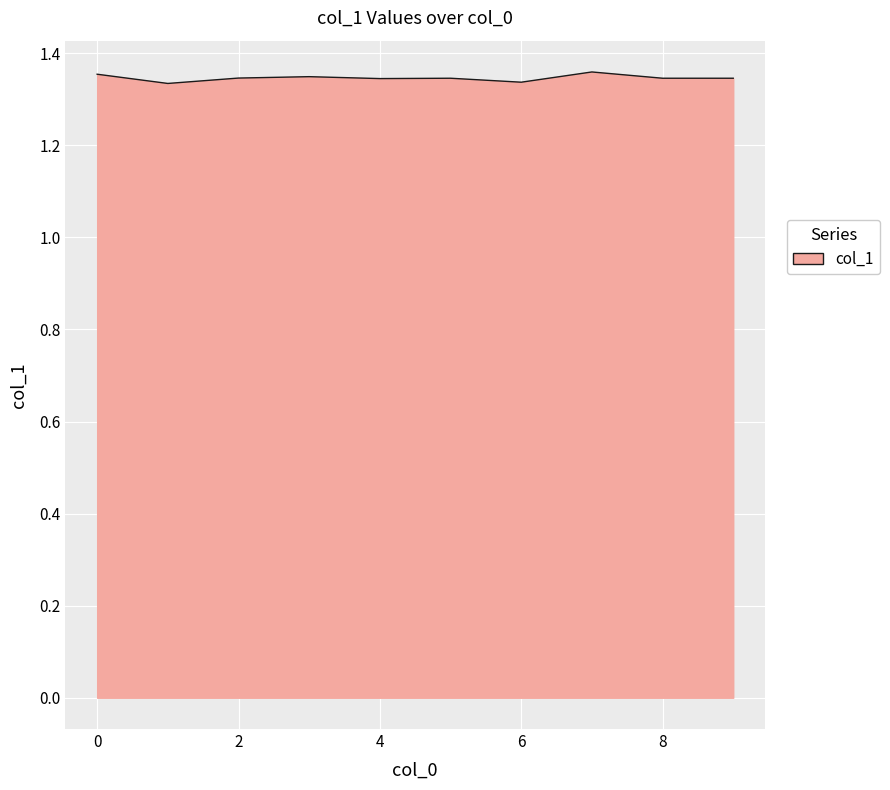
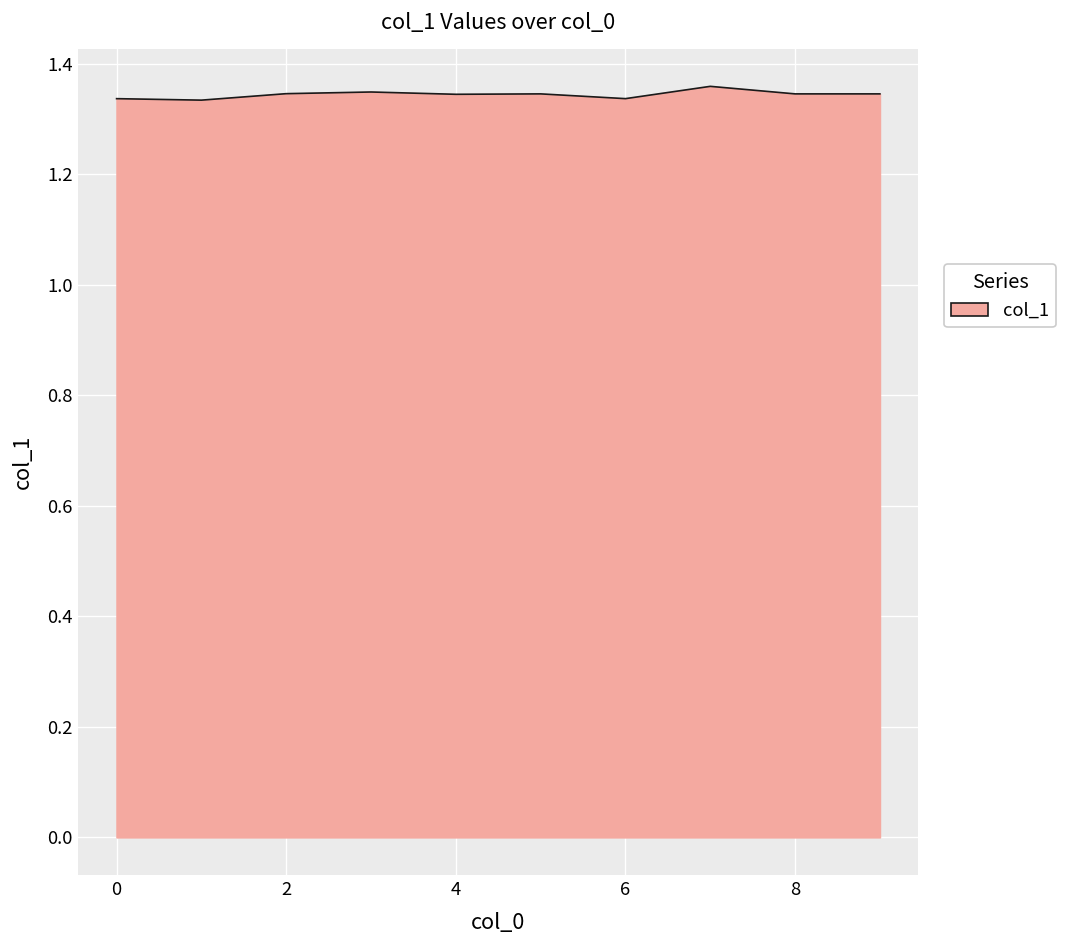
0: 1.35 -> 1.34
